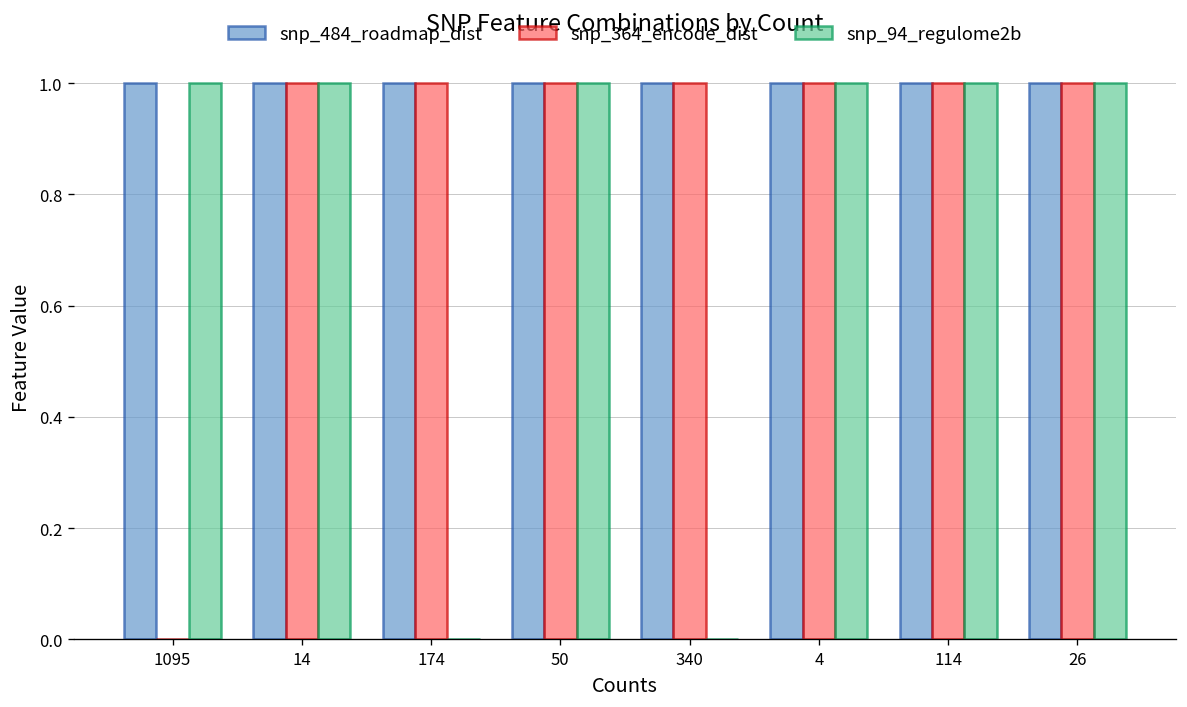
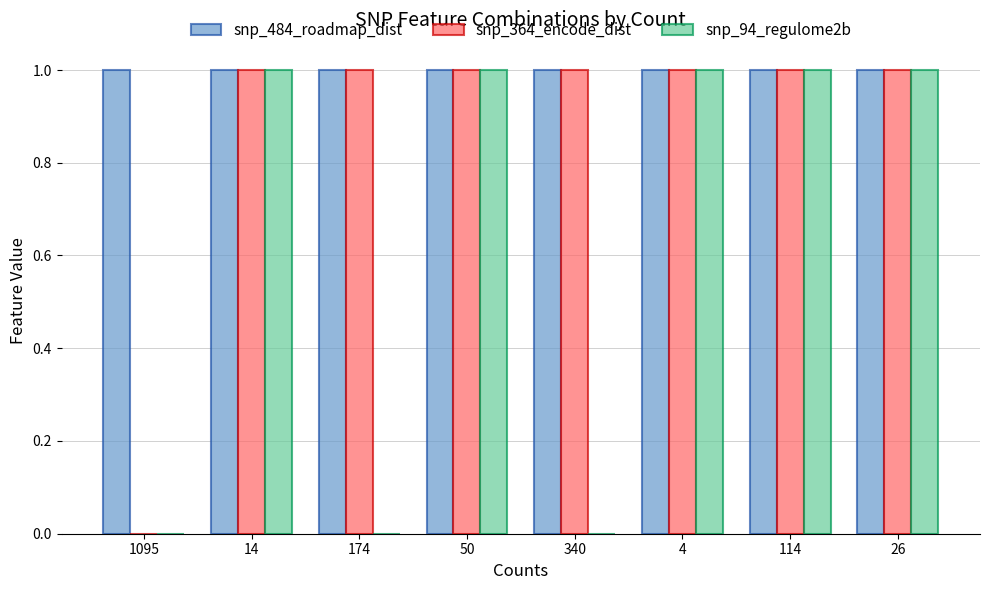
snp_94_regulome2b, 1095: 1 -> 0
